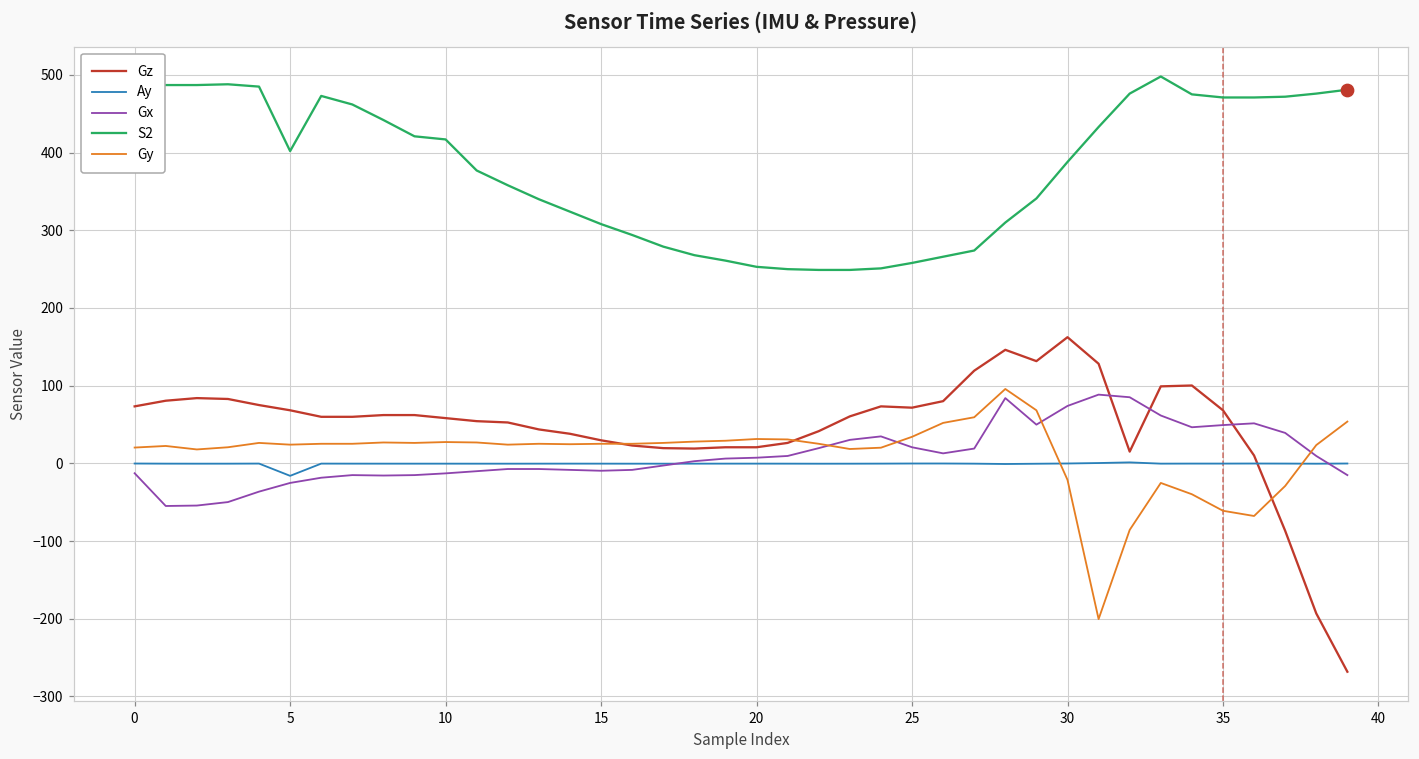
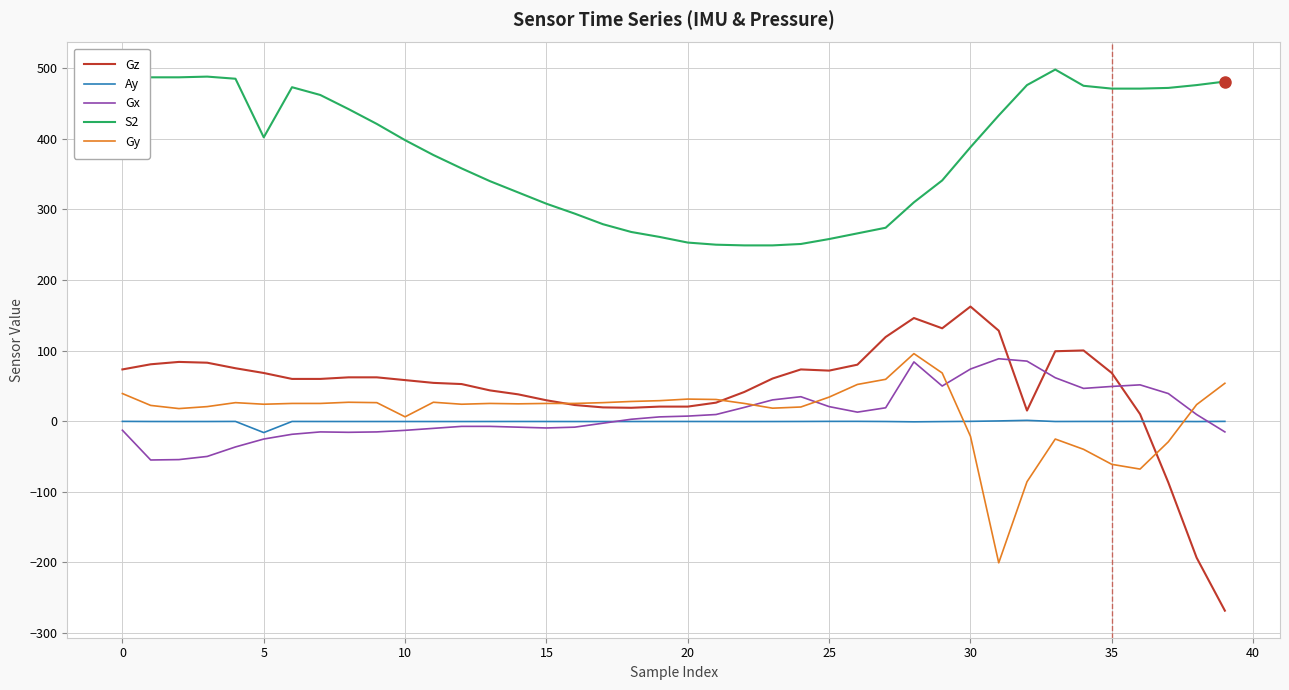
Gy, 0: 20 -> 40
S2, 10: 420 -> 400
Gy, 10: 30 -> 10
